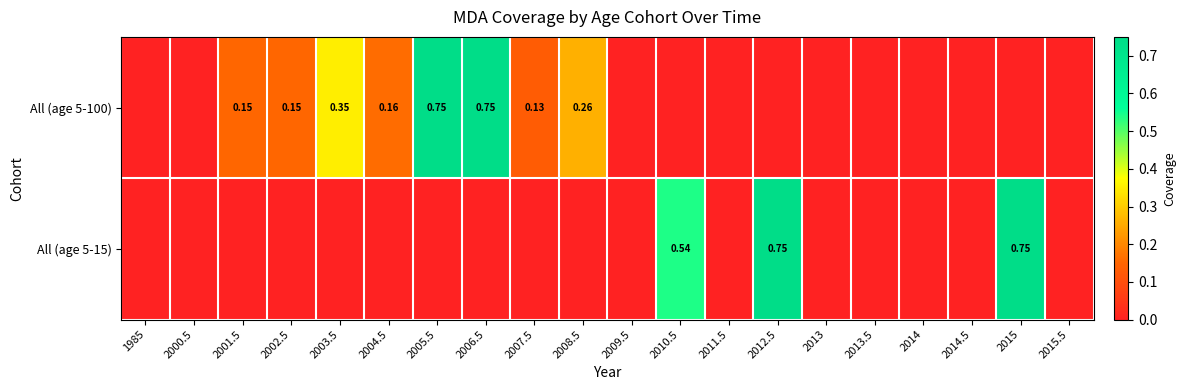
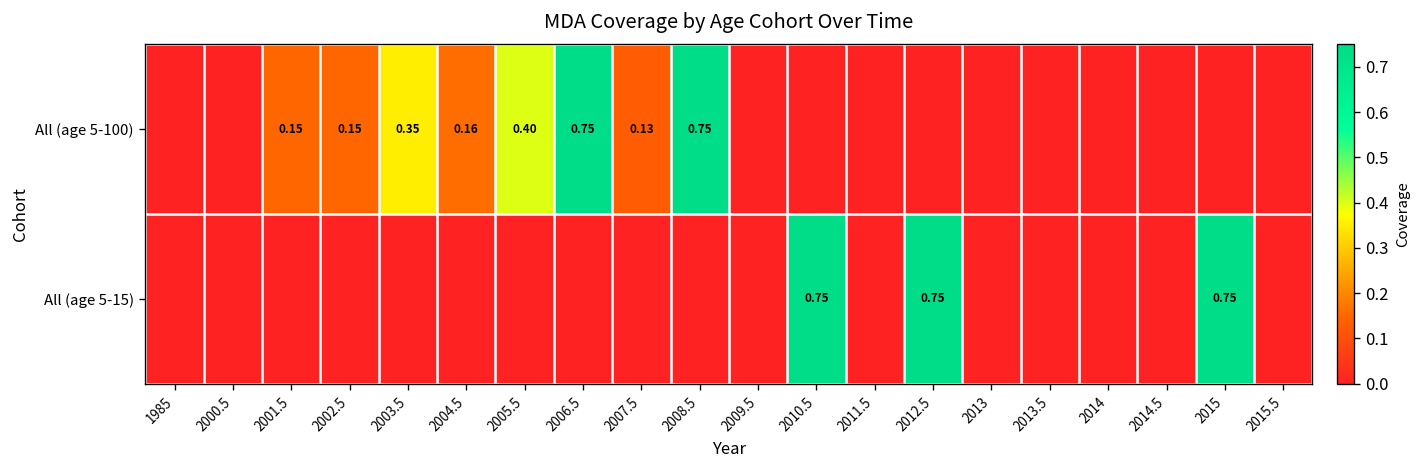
All (age 5-100), 2005.5: 0.75 -> 0.40
All (age 5-100), 2008.5: 0.26 -> 0.75
All (age 5-15), 2010.5: 0.54 -> 0.75
